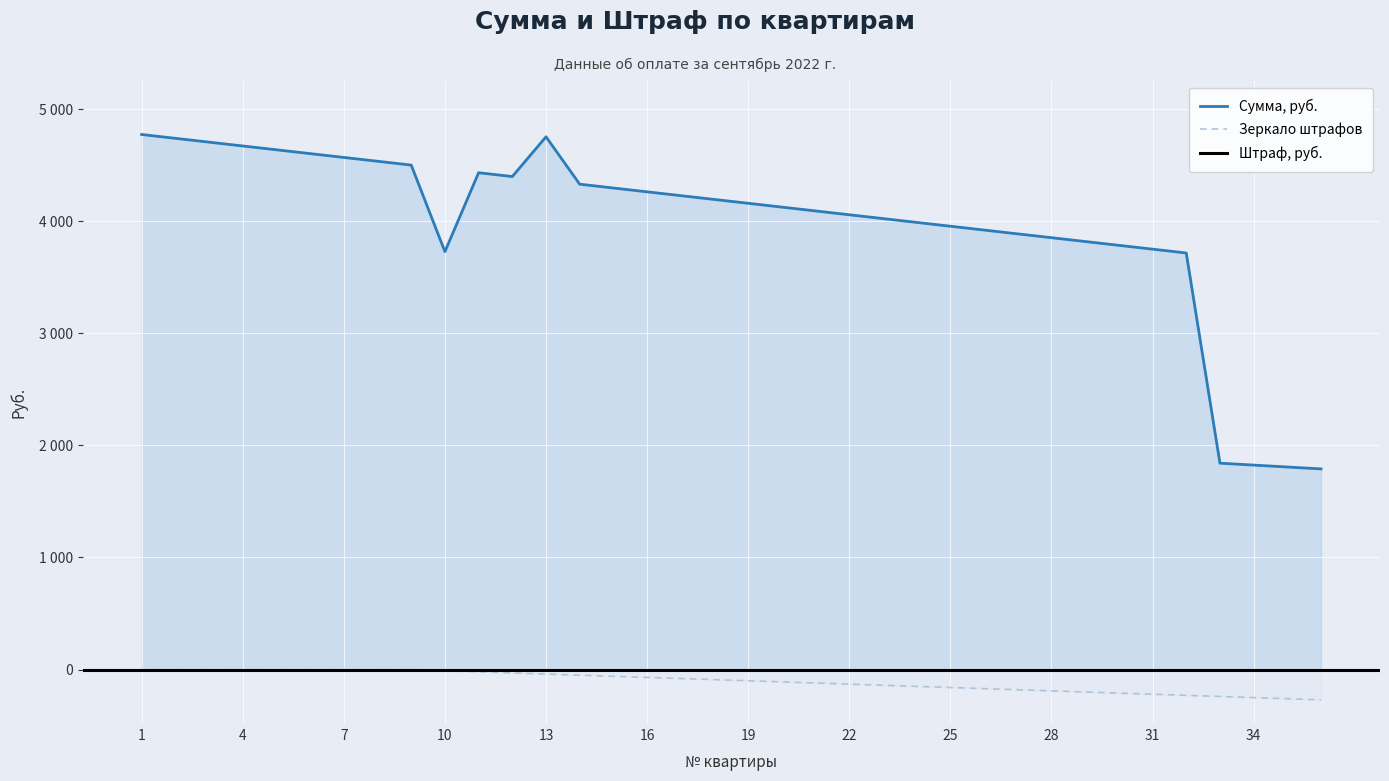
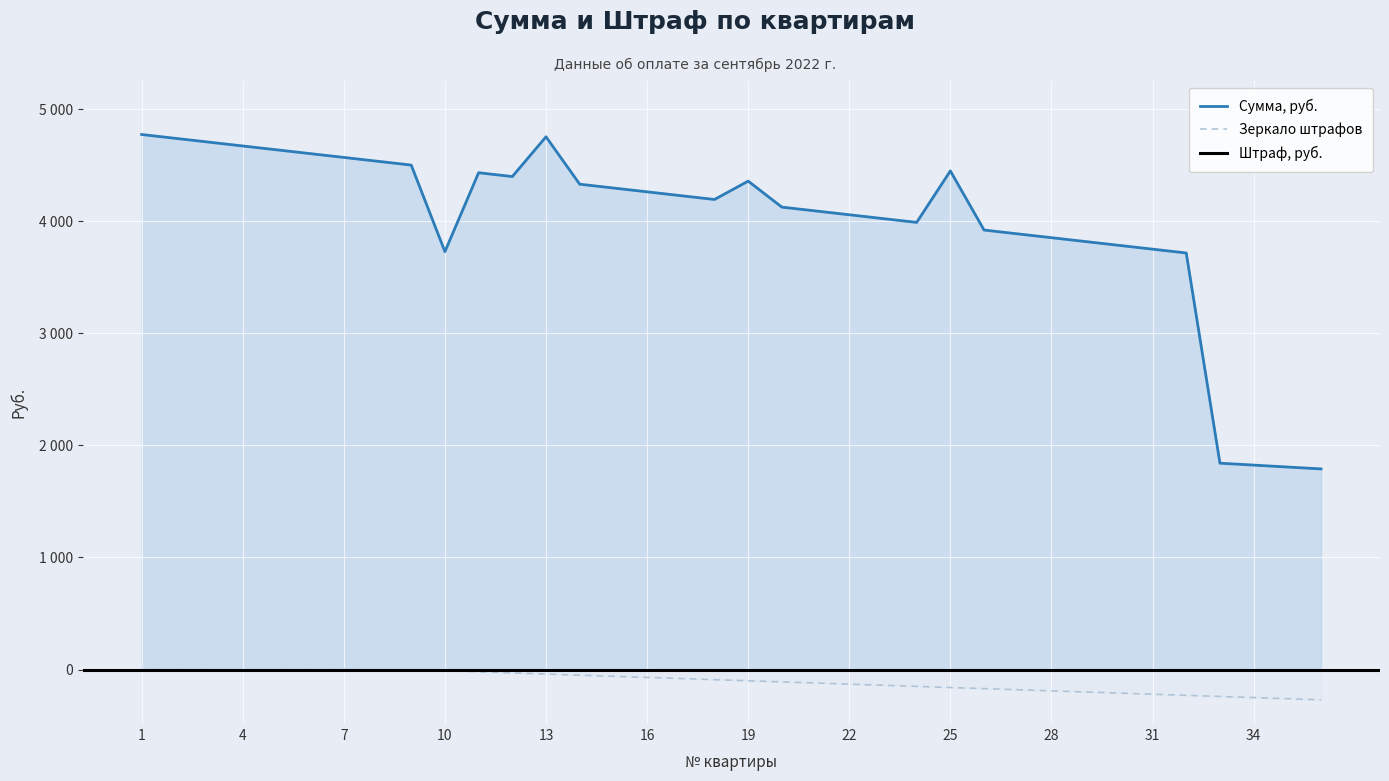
Сумма, руб., 19: 4160 -> 4360
Сумма, руб., 25: 3960 -> 4450
